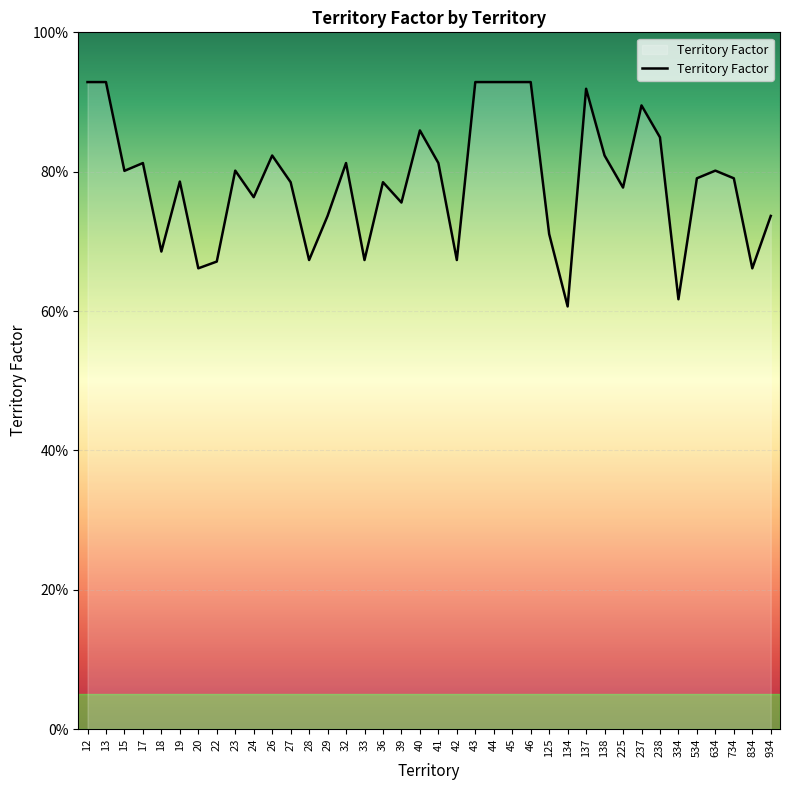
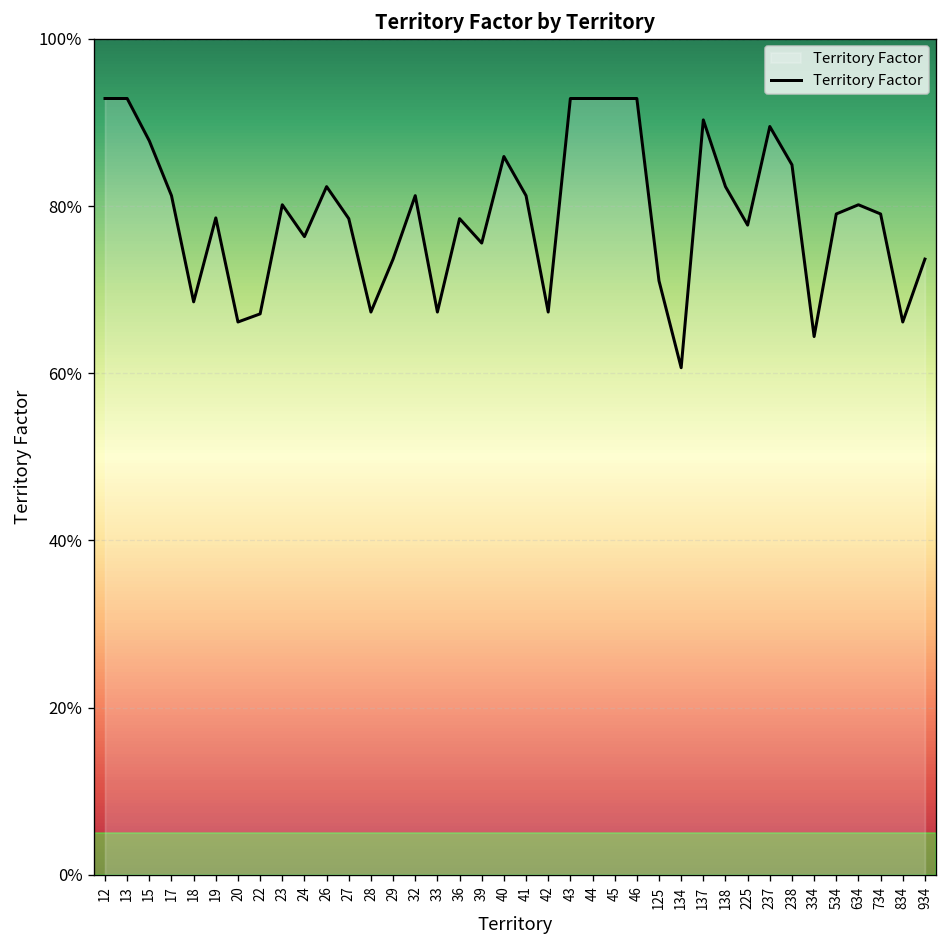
15: 80% -> 88%
137: 92% -> 90%
334: 62% -> 64%
